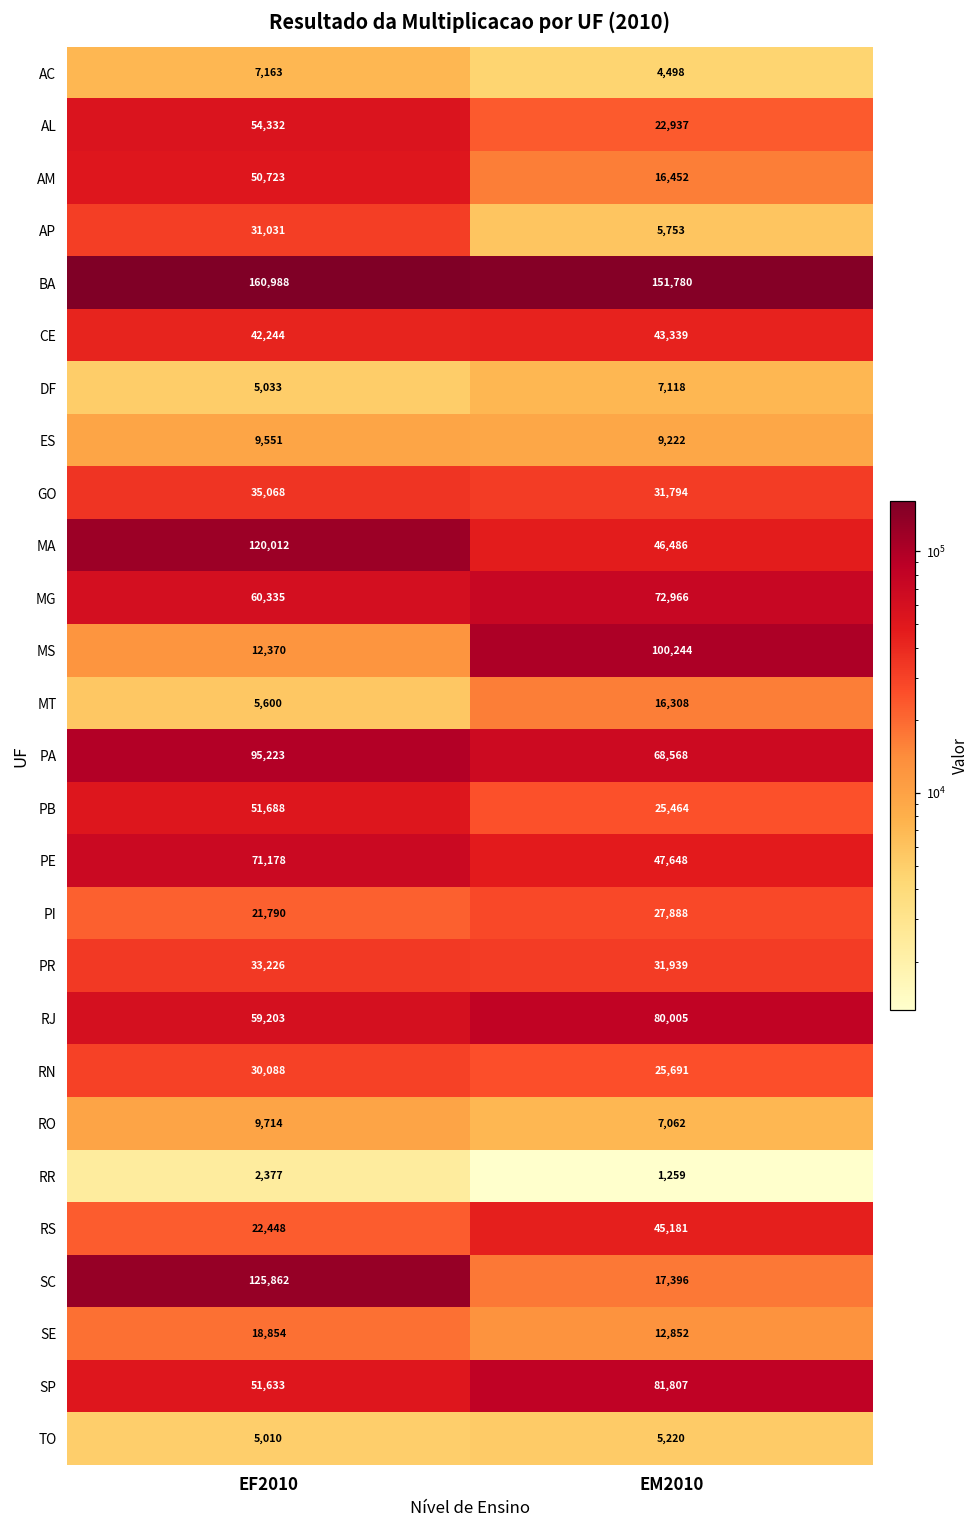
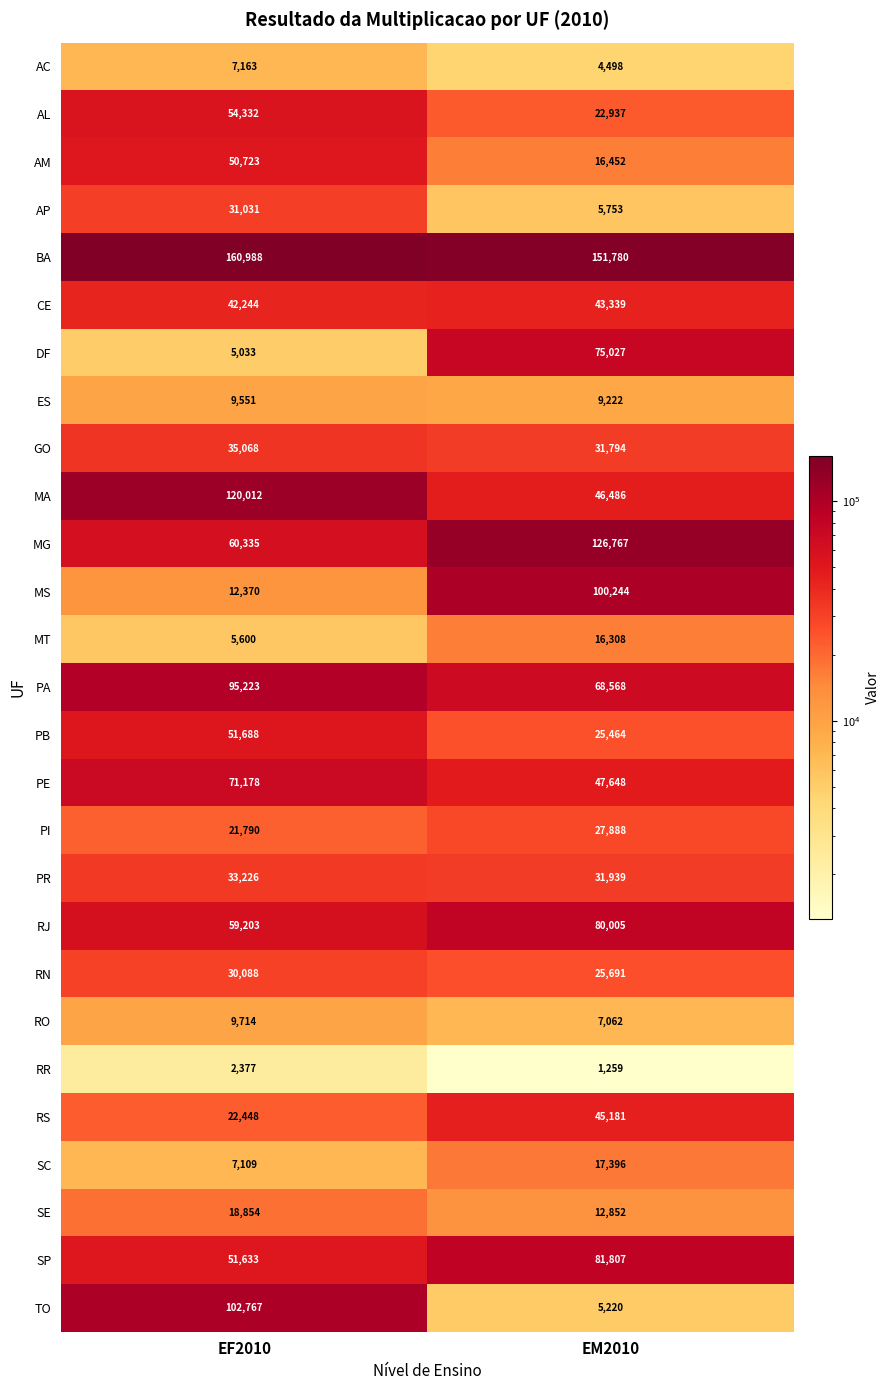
DF, EM2010: 7,118 -> 75,027
MG, EM2010: 72,966 -> 126,767
SC, EF2010: 125,862 -> 7,109
TO, EF2010: 5,010 -> 102,767
